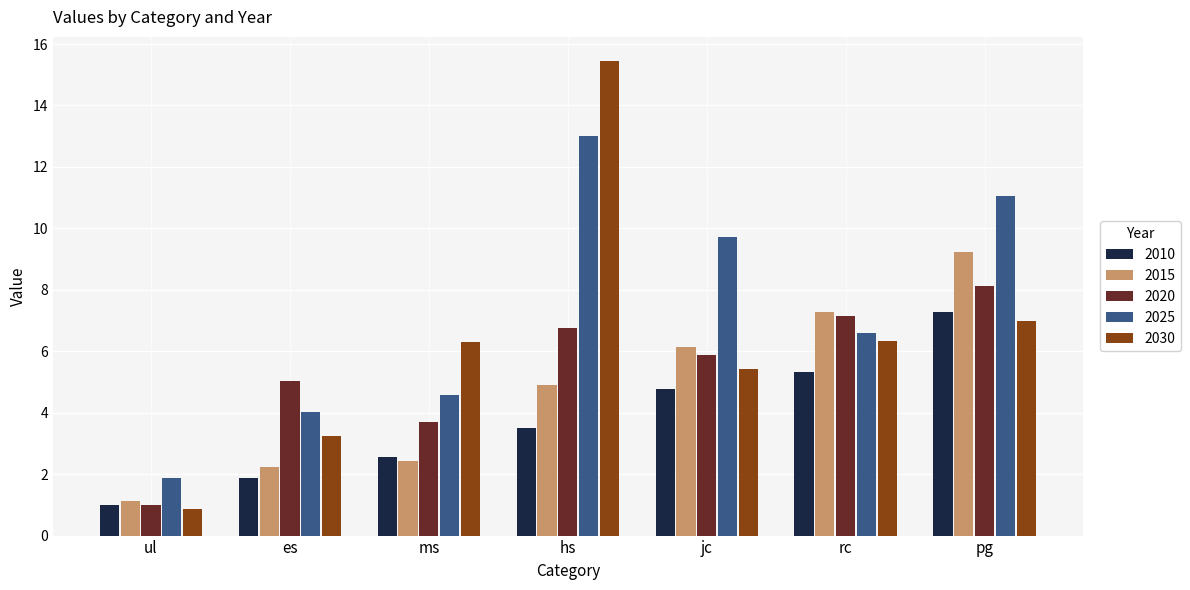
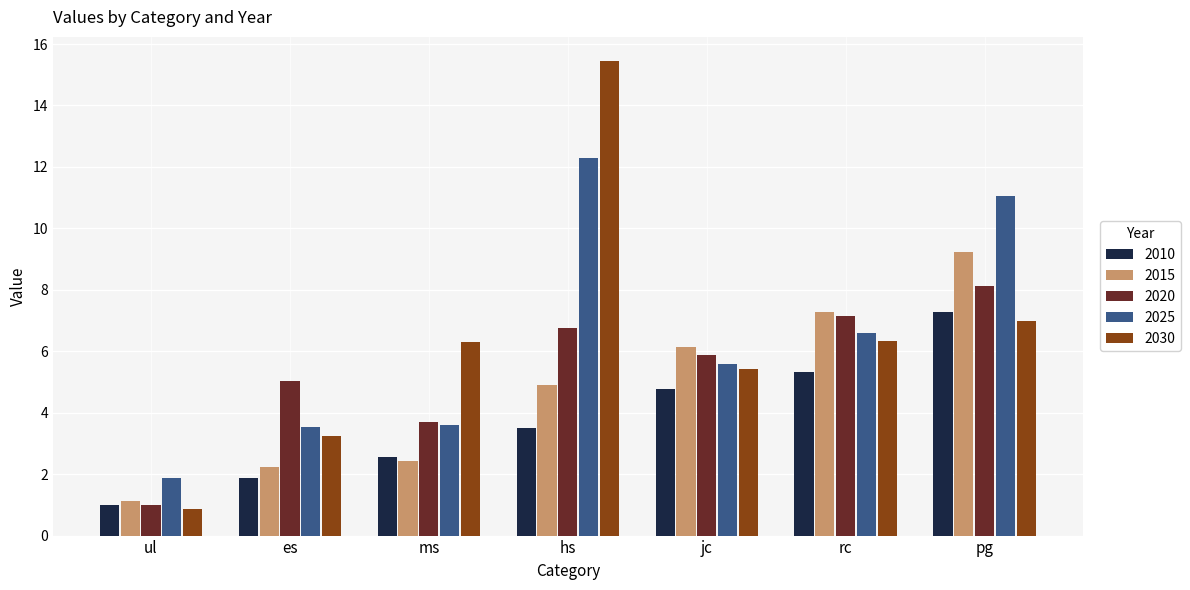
2025, es: 4.0 -> 3.5
2025, ms: 4.6 -> 3.6
2025, hs: 13.0 -> 12.3
2025, jc: 9.7 -> 5.6
